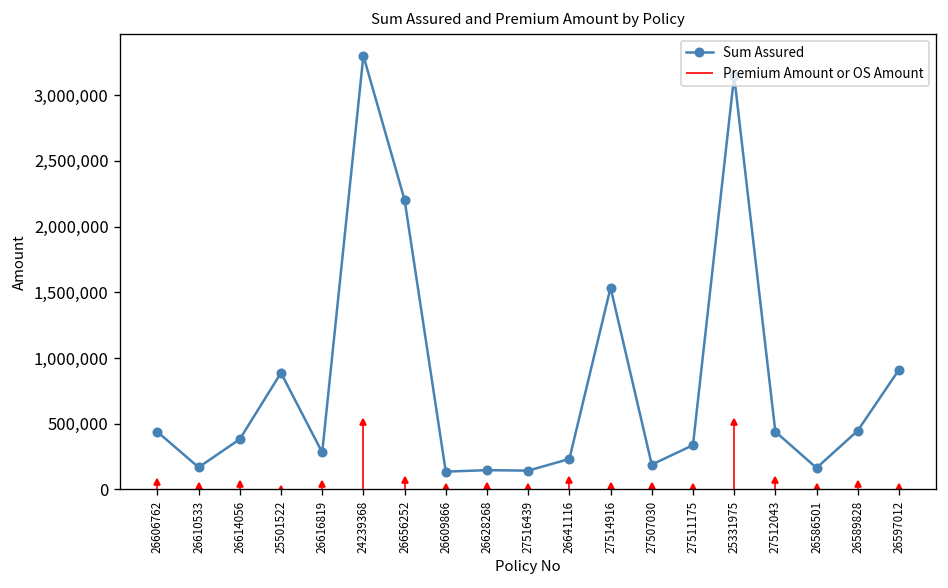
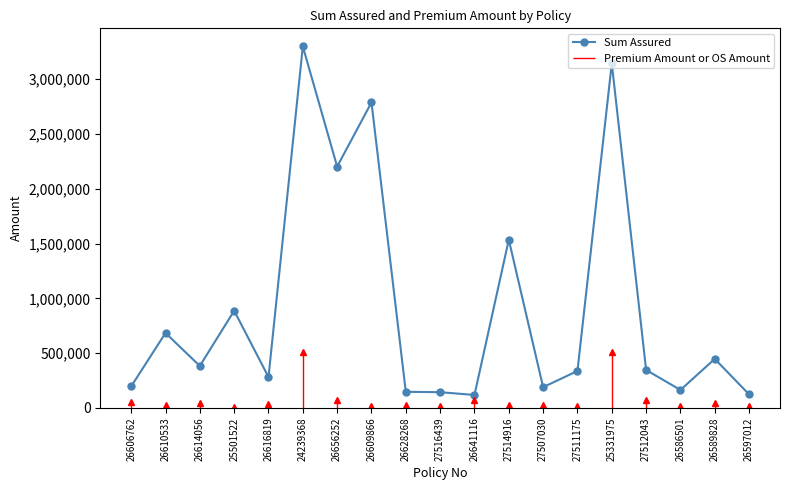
Sum Assured, 26606762: 440,000 -> 200,000
Sum Assured, 26610533: 170,000 -> 680,000
Sum Assured, 26609866: 140,000 -> 2,790,000
Sum Assured, 26641116: 230,000 -> 120,000
Sum Assured, 27512043: 440,000 -> 350,000
Sum Assured, 26597012: 910,000 -> 120,000
